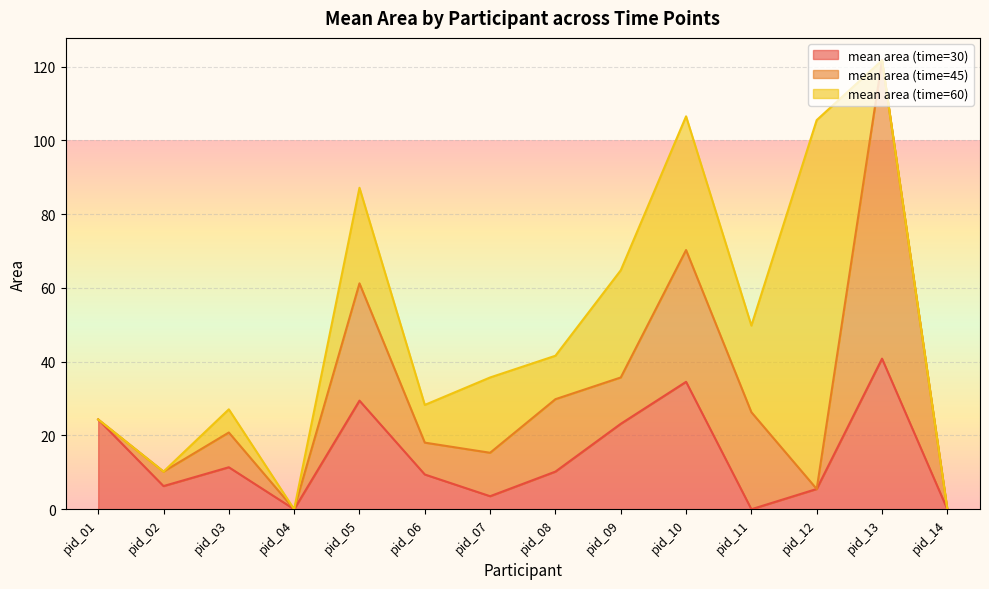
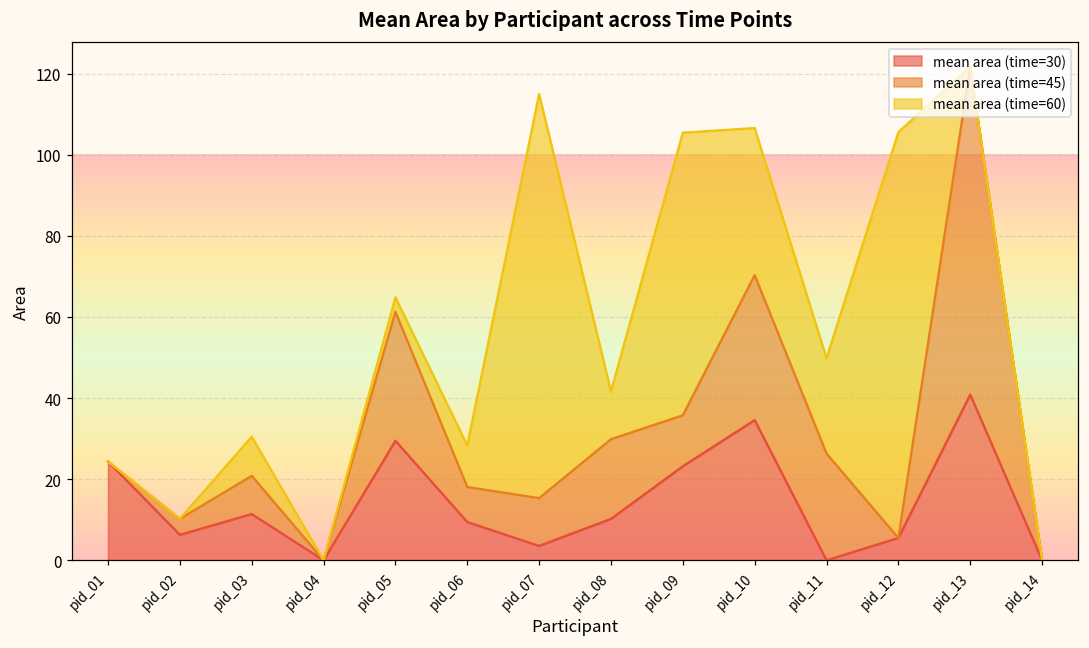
mean area (time=60), pid_03: 6 -> 10
mean area (time=60), pid_05: 26 -> 4
mean area (time=60), pid_07: 20 -> 100
mean area (time=60), pid_09: 29 -> 70
